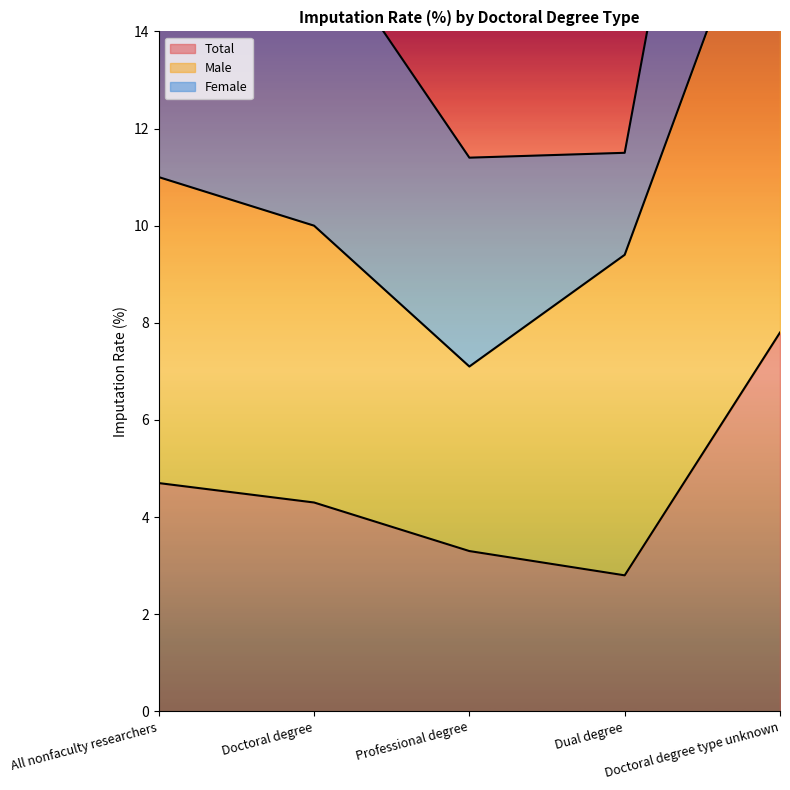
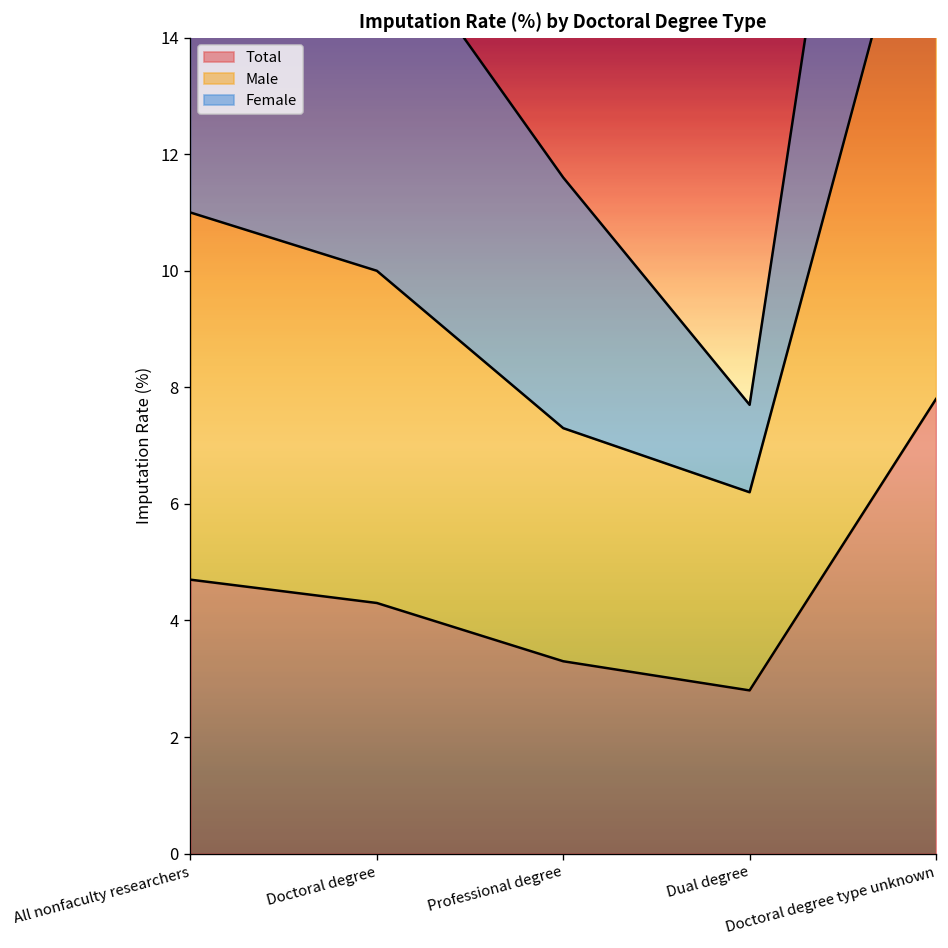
Male, Professional degree: 3.8 -> 4.0
Male, Dual degree: 6.6 -> 3.4
Female, Dual degree: 2.1 -> 1.5
